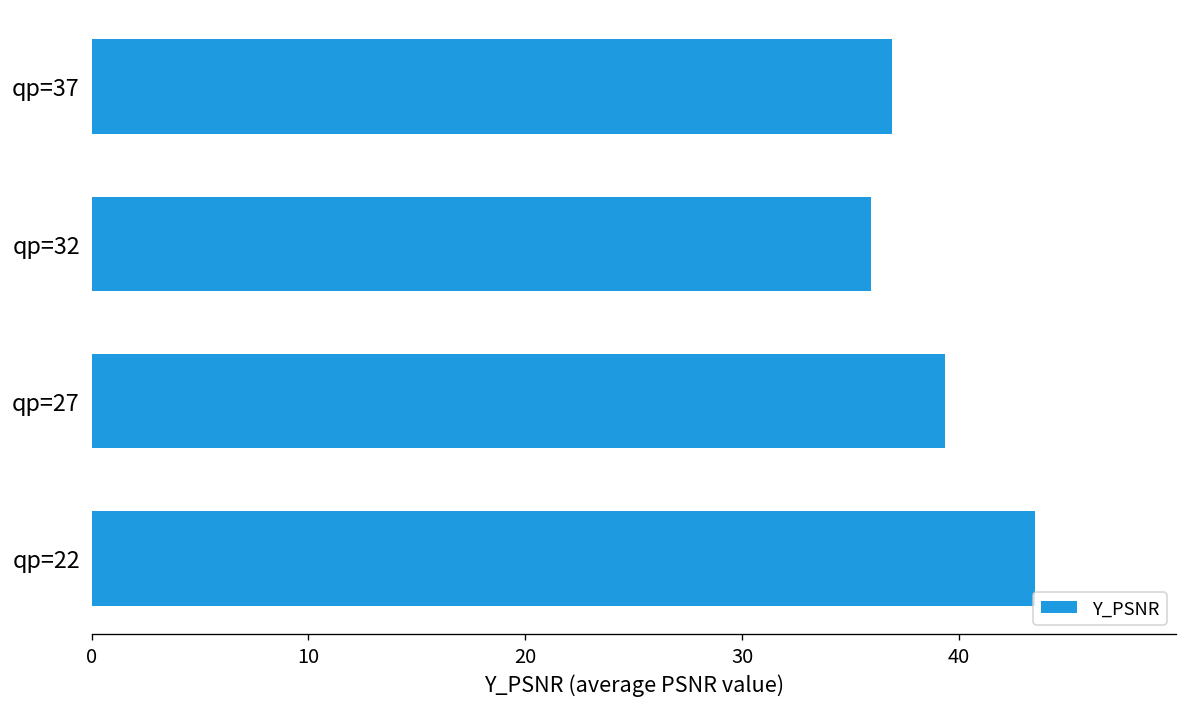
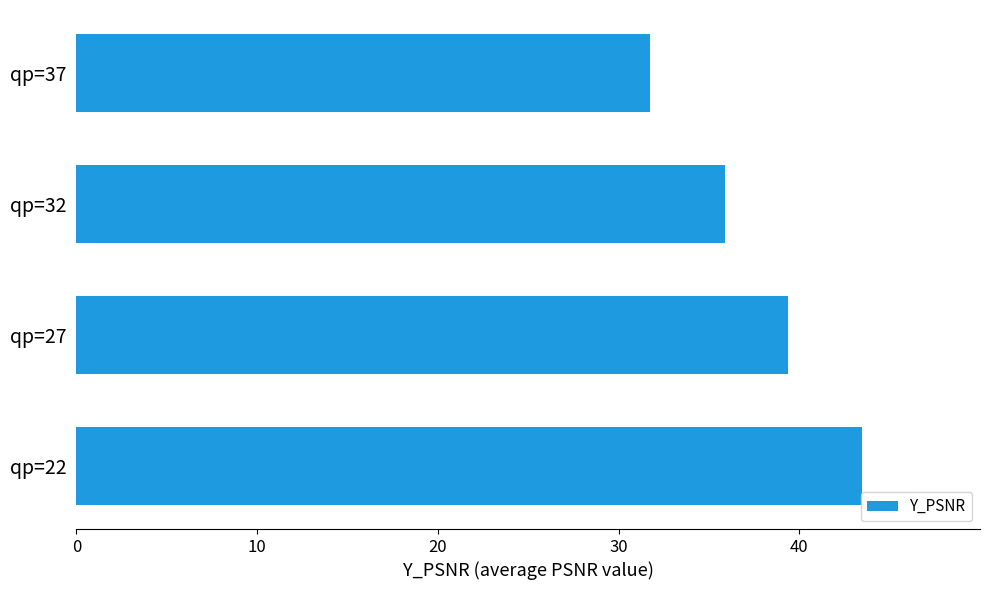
qp=37: 36.9 -> 31.7
